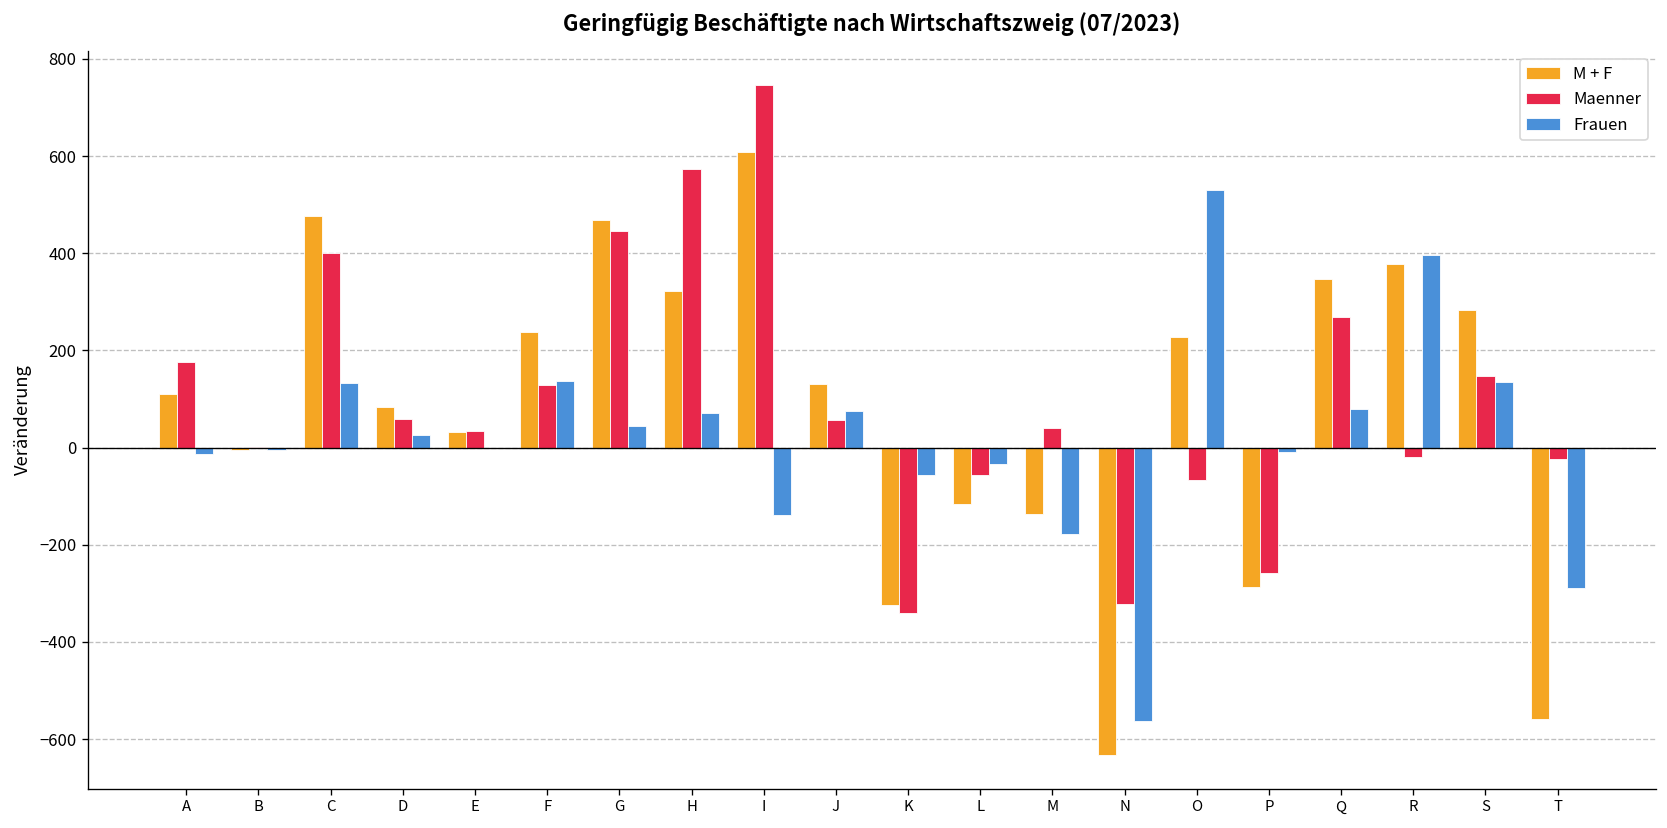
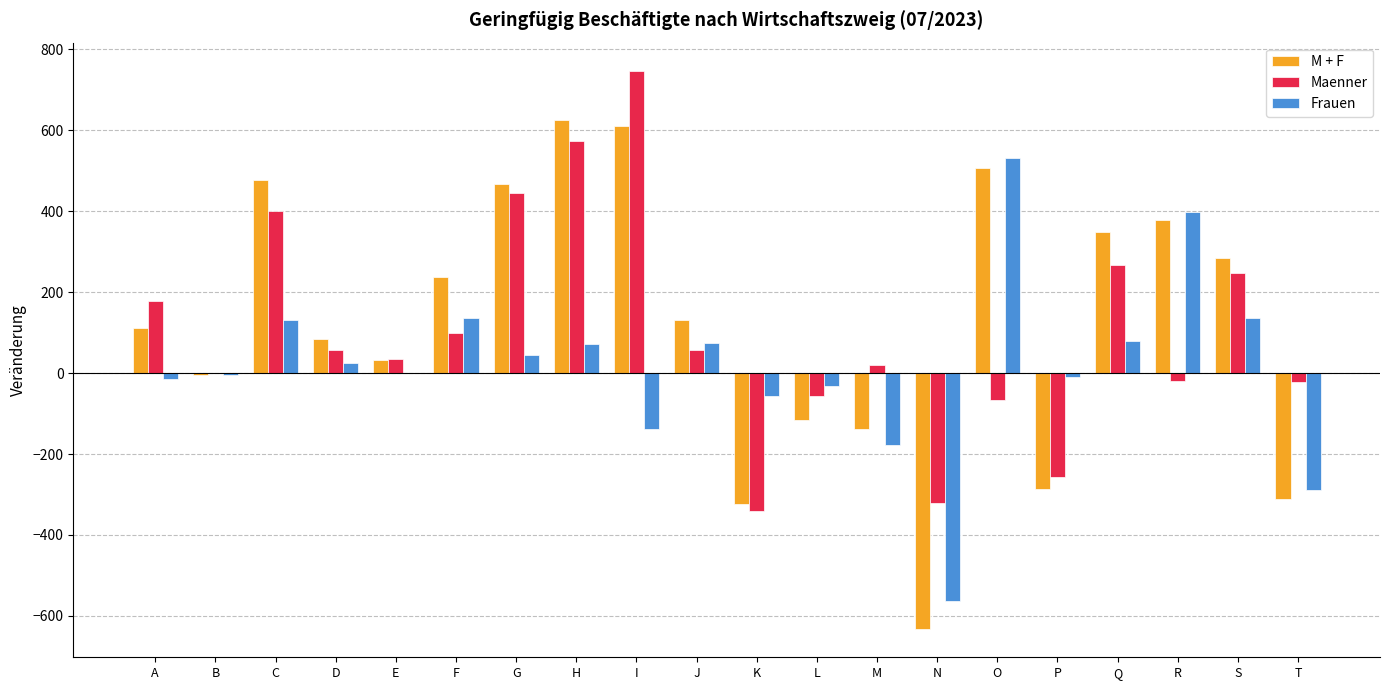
Maenner, F: 130 -> 100
M + F, H: 320 -> 620
Maenner, M: 40 -> 20
M + F, O: 230 -> 510
Maenner, S: 150 -> 250
M + F, T: -560 -> -310
